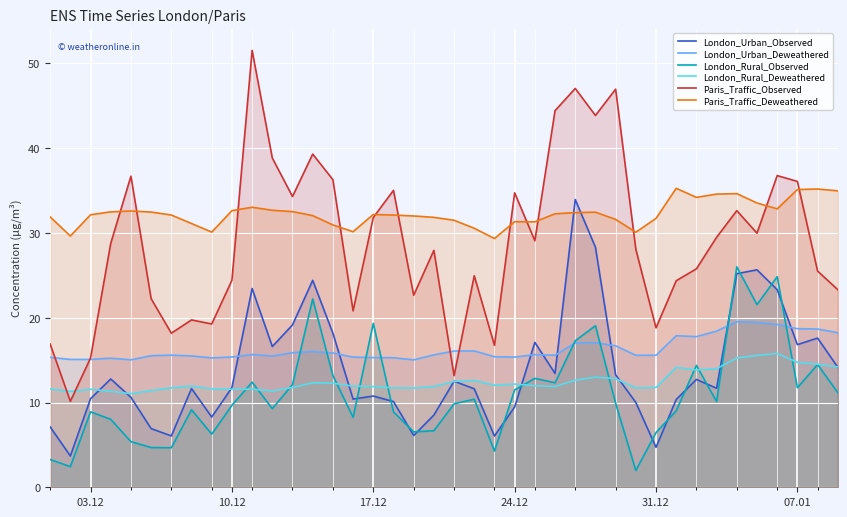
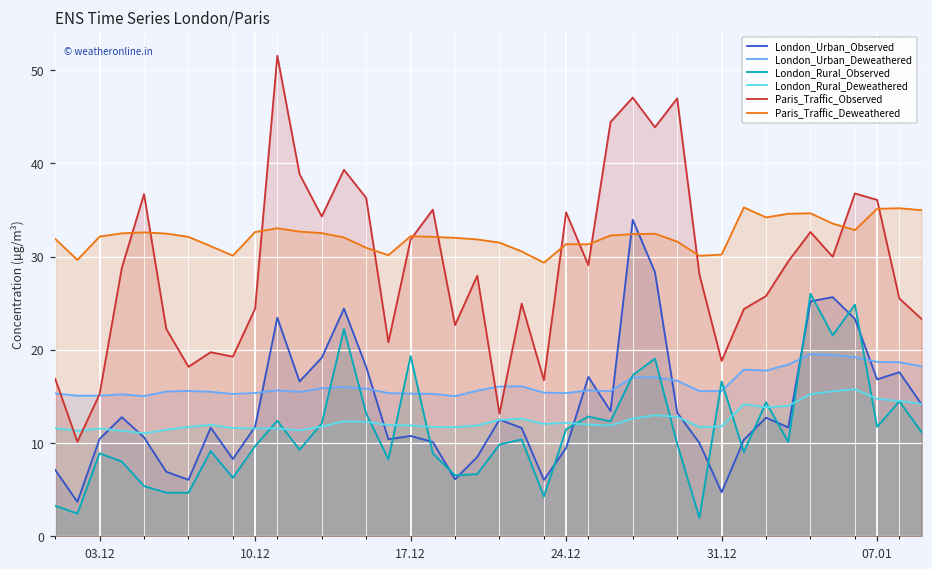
London_Rural_Observed, 31.12: 6 -> 17
Paris_Traffic_Deweathered, 31.12: 32 -> 30
